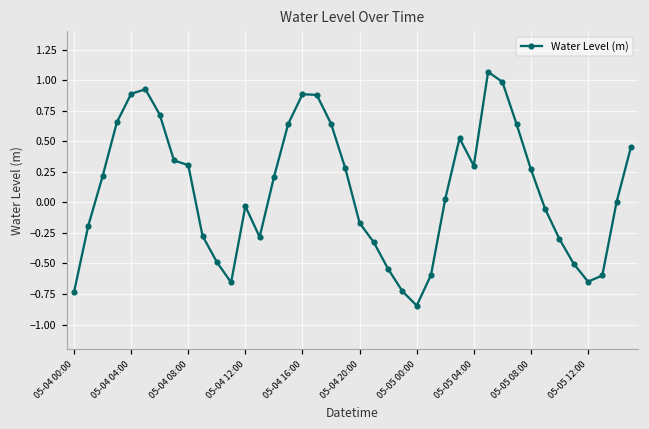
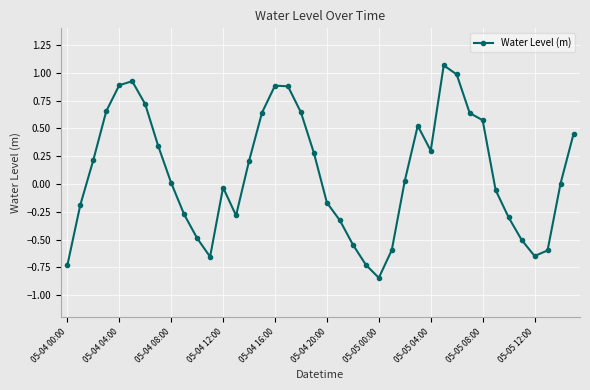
05-04 08:00: 0.30 -> 0.01
05-05 08:00: 0.27 -> 0.57
